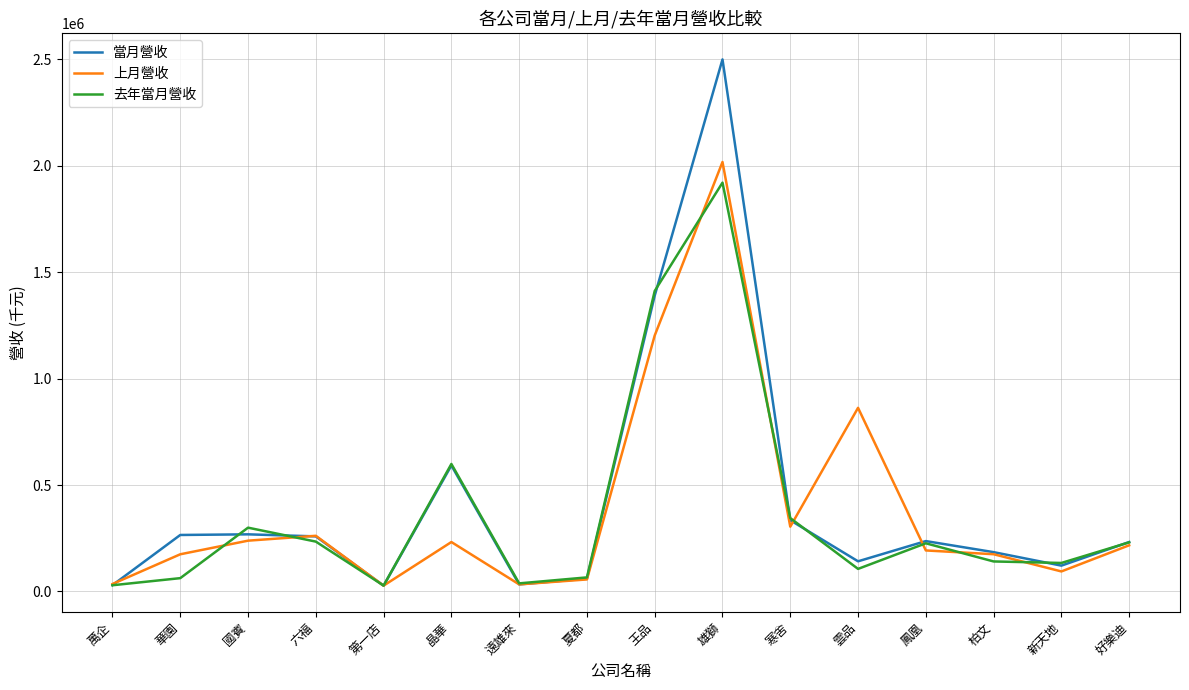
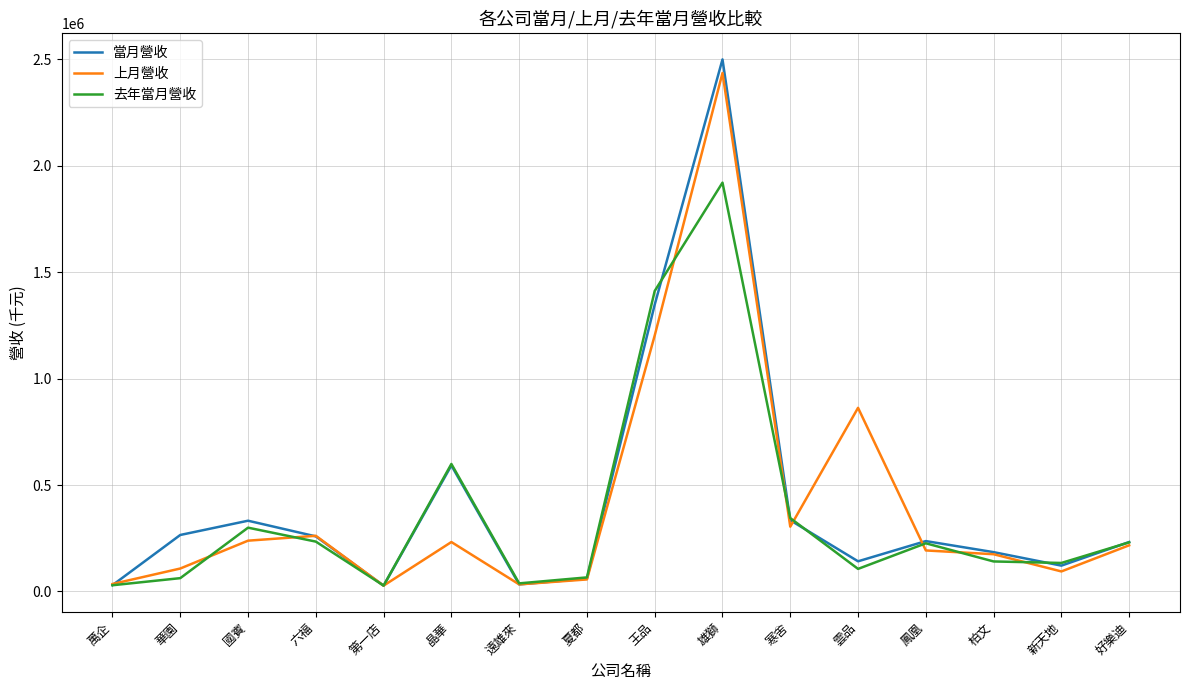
上月營收, 華園: 170000 -> 110000
當月營收, 國賓: 270000 -> 330000
當月營收, 王品: 1390000 -> 1350000
上月營收, 雄獅: 2020000 -> 2430000
